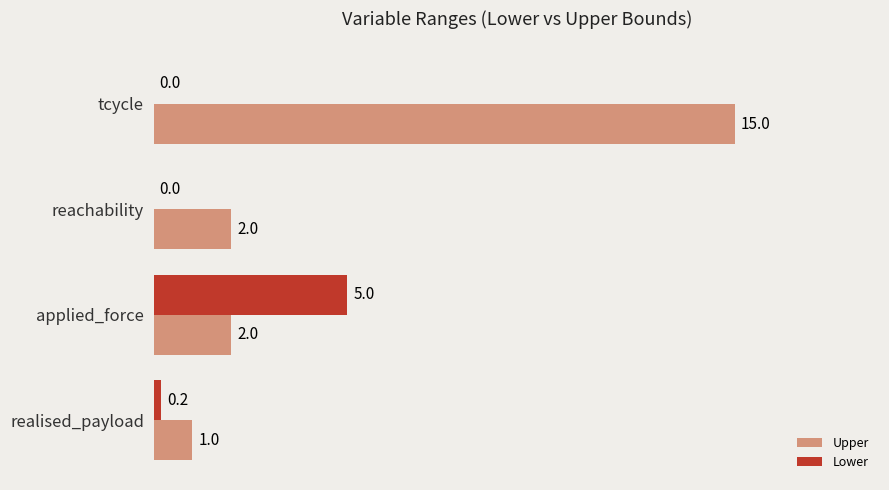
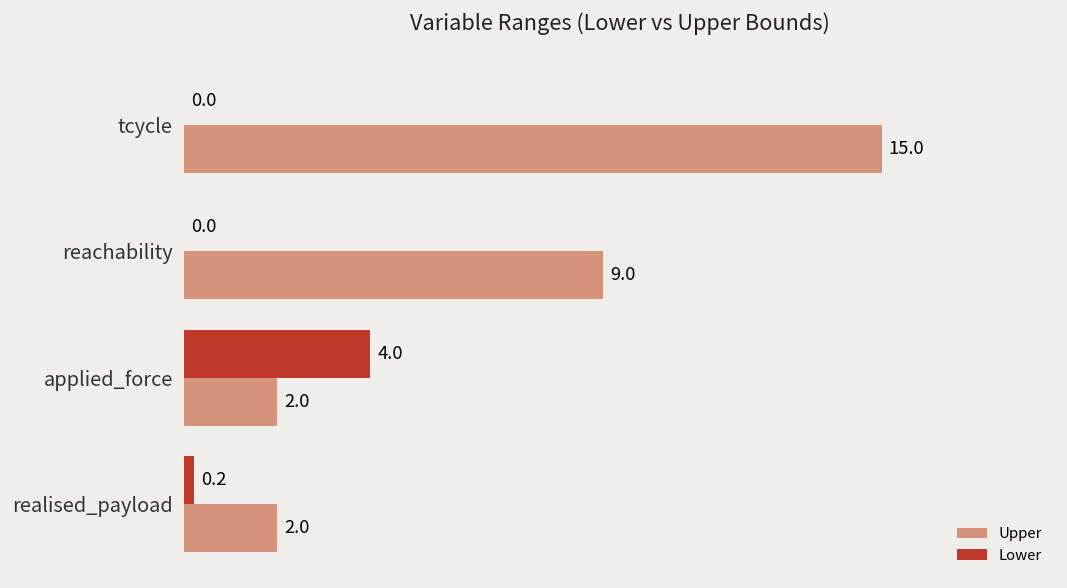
Upper, reachability: 2.0 -> 9.0
Lower, applied_force: 5.0 -> 4.0
Upper, realised_payload: 1.0 -> 2.0
